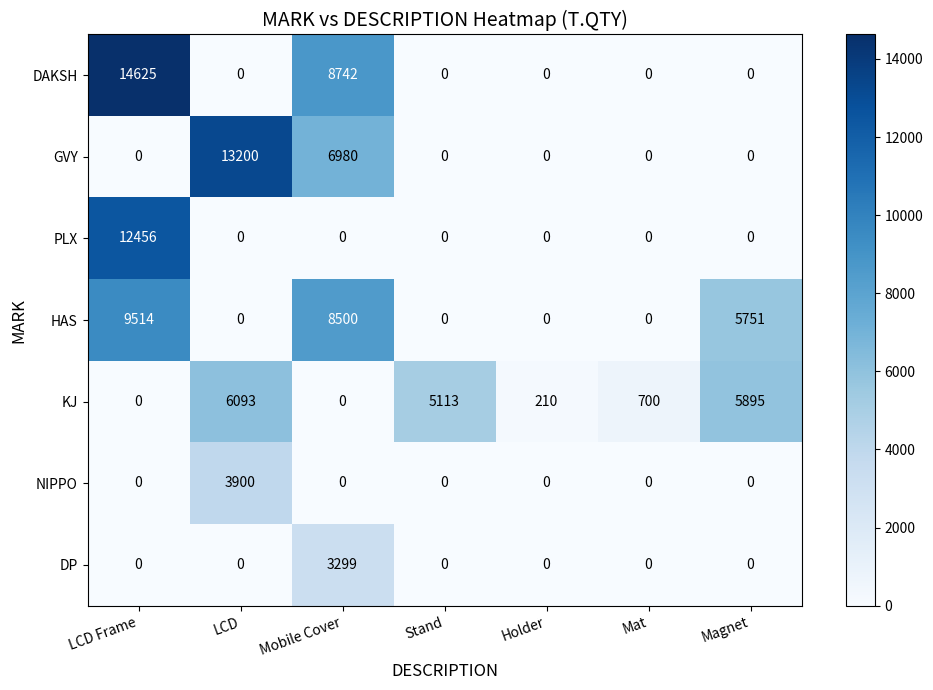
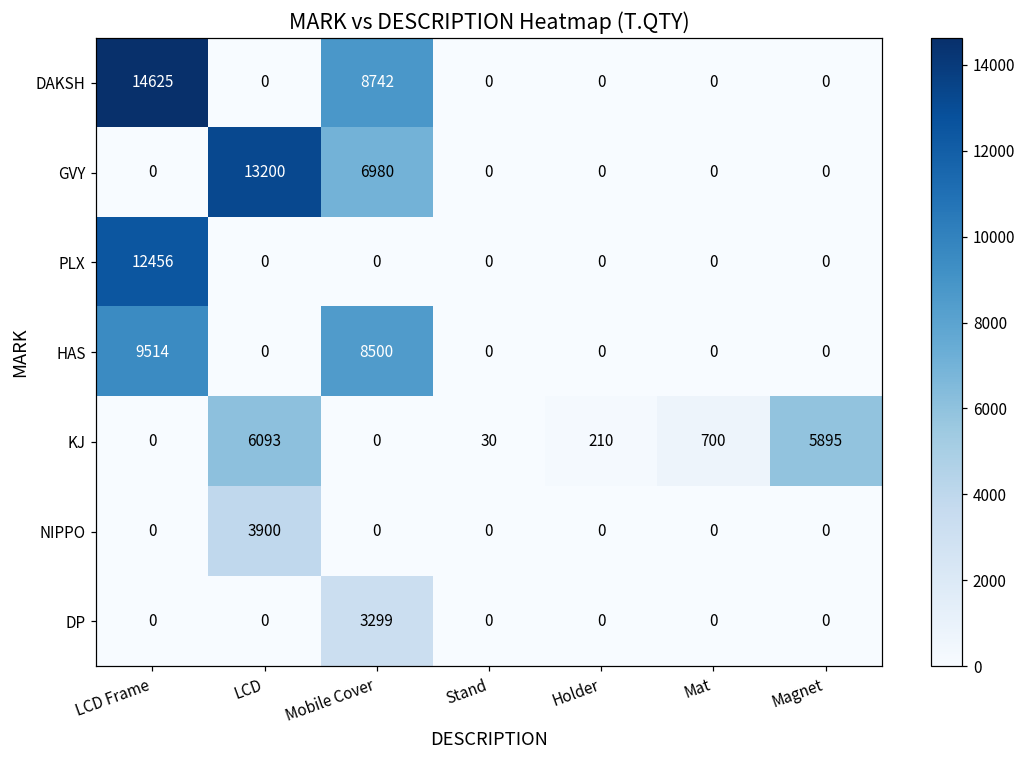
HAS, Magnet: 5751 -> 0
KJ, Stand: 5113 -> 30
